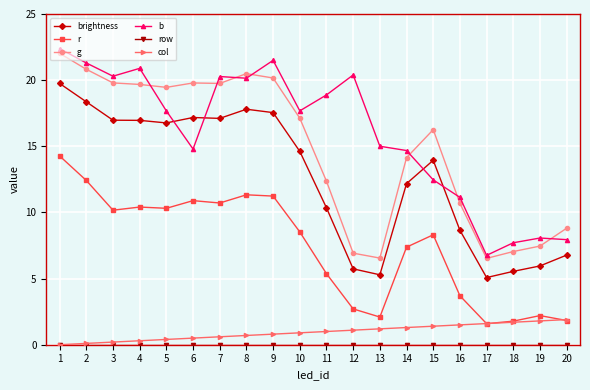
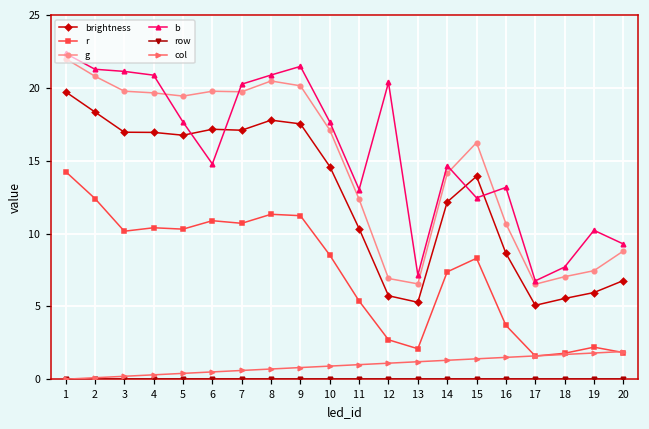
b, 3: 20.3 -> 21.2
b, 8: 20.1 -> 20.9
b, 11: 18.9 -> 13.0
b, 13: 15.0 -> 7.2
b, 16: 11.1 -> 13.2
b, 19: 8.1 -> 10.2
b, 20: 7.9 -> 9.3
